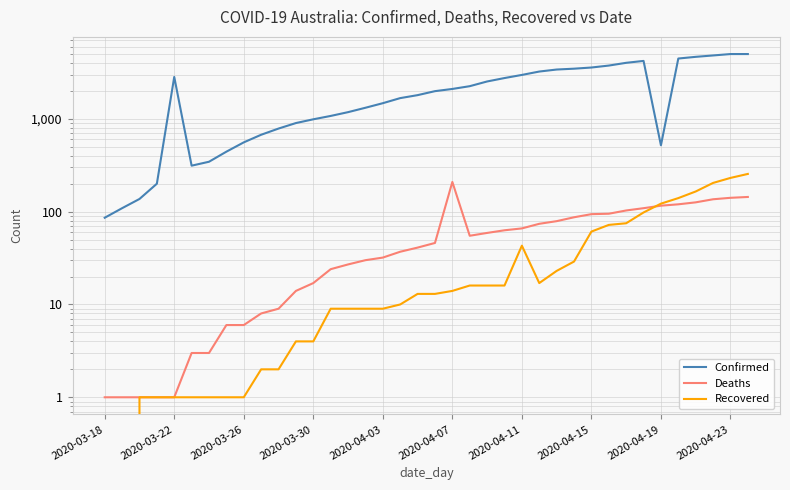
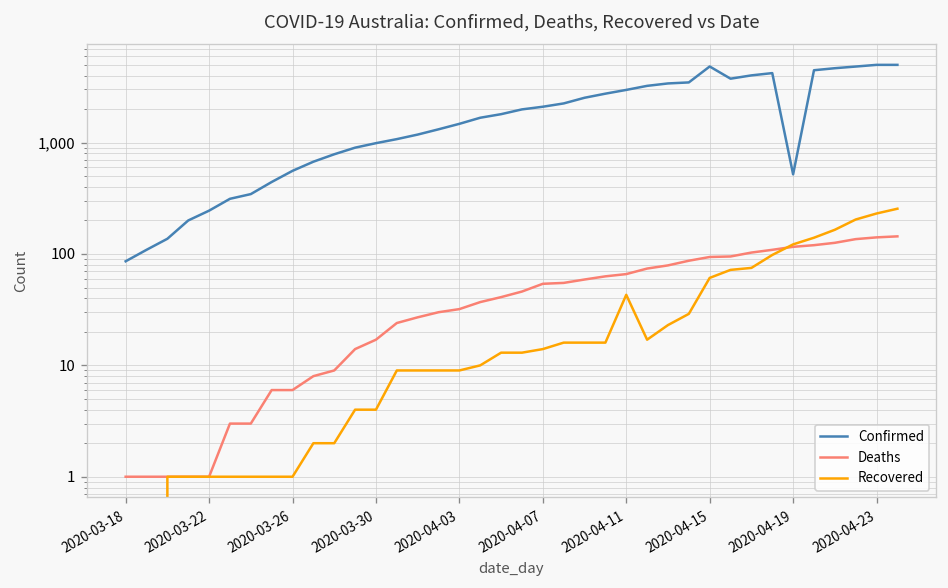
Confirmed, 2020-03-22: 2,800 -> 250
Deaths, 2020-04-07: 210 -> 50
Confirmed, 2020-04-15: 3,600 -> 5,000
